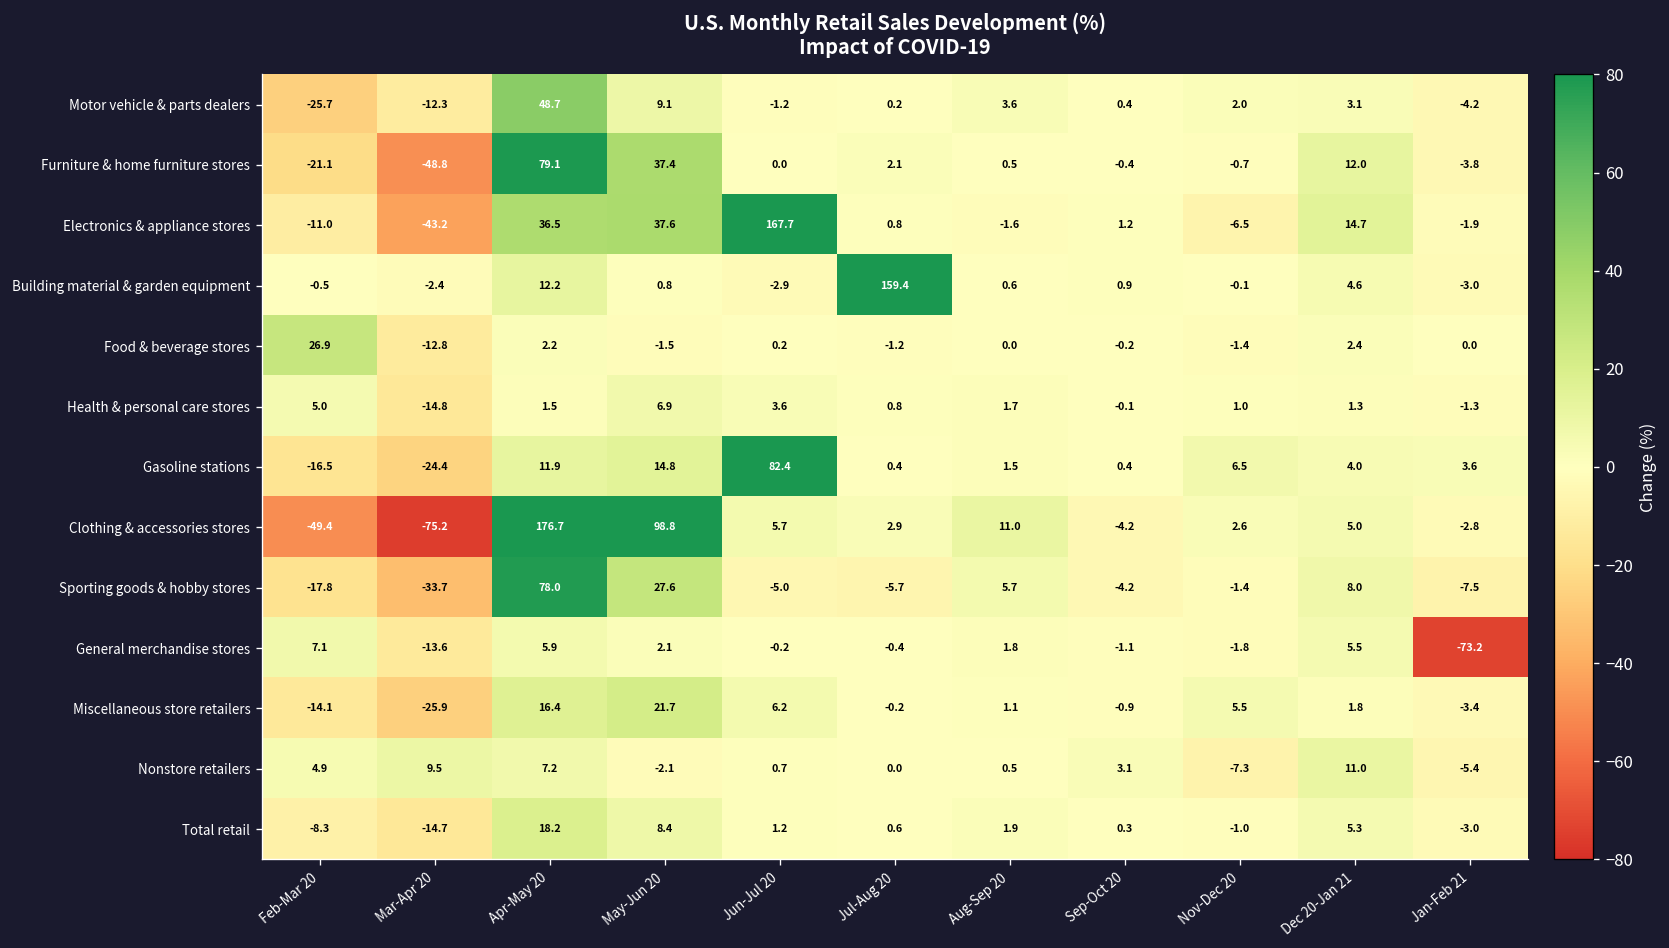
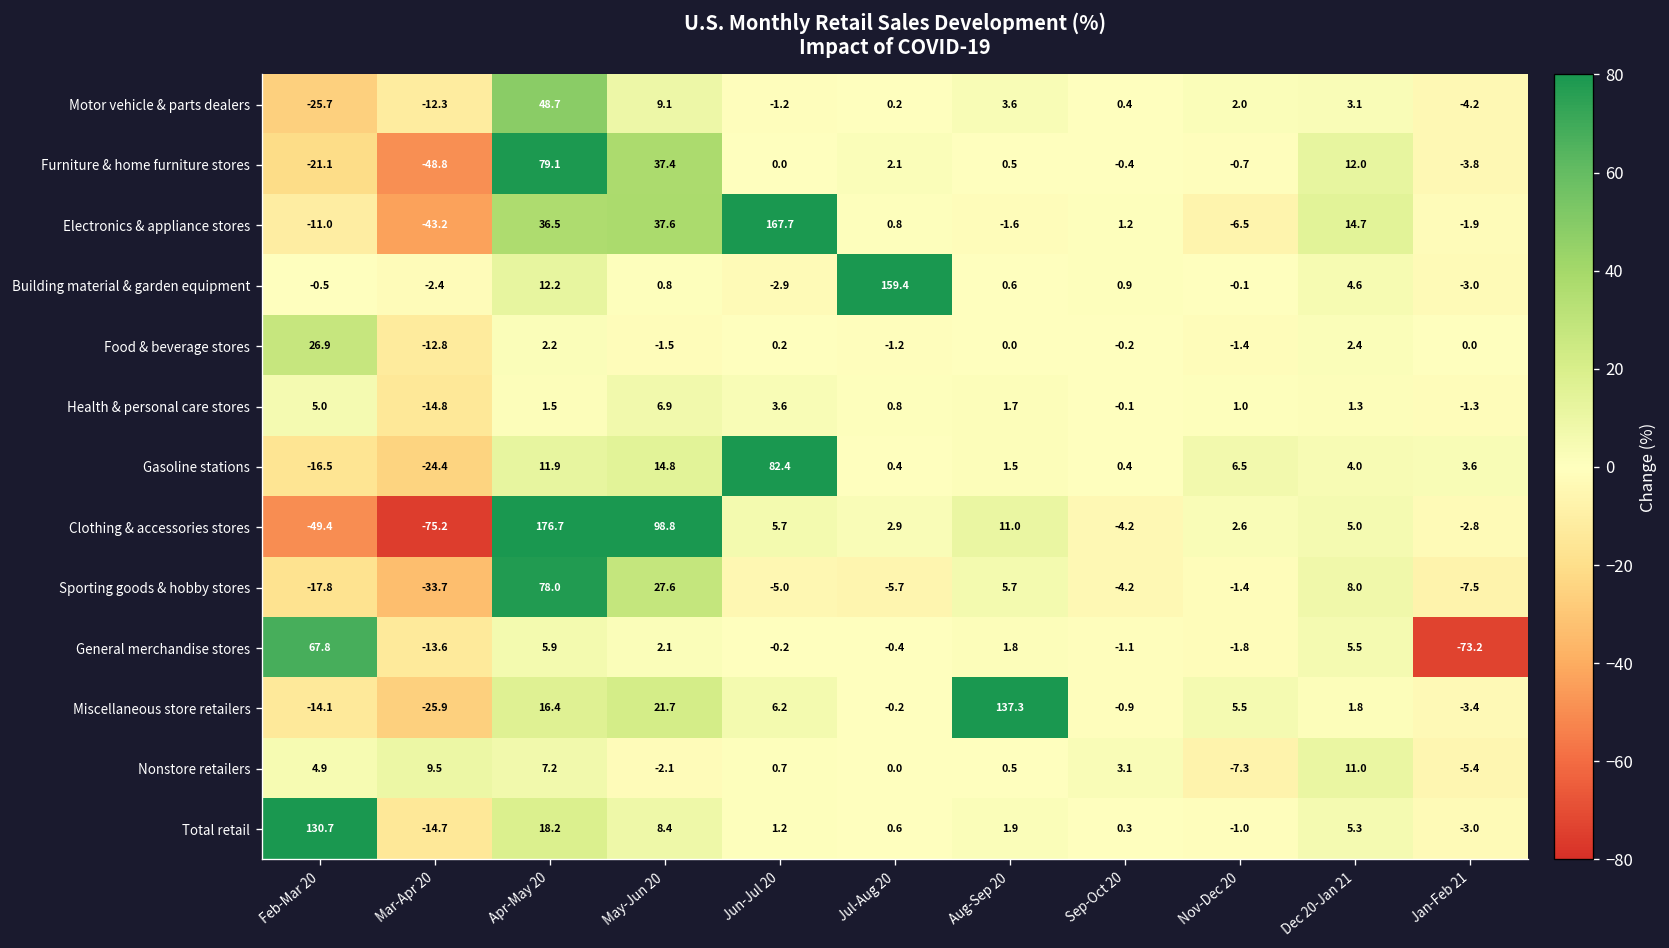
General merchandise stores, Feb-Mar 20: 7.1 -> 67.8
Miscellaneous store retailers, Aug-Sep 20: 1.1 -> 137.3
Total retail, Feb-Mar 20: -8.3 -> 130.7
